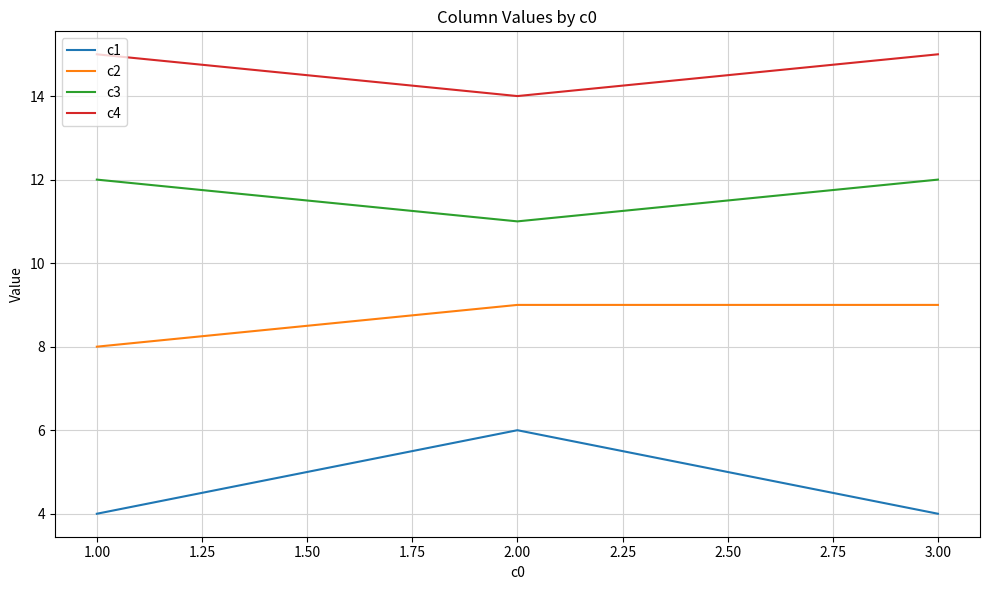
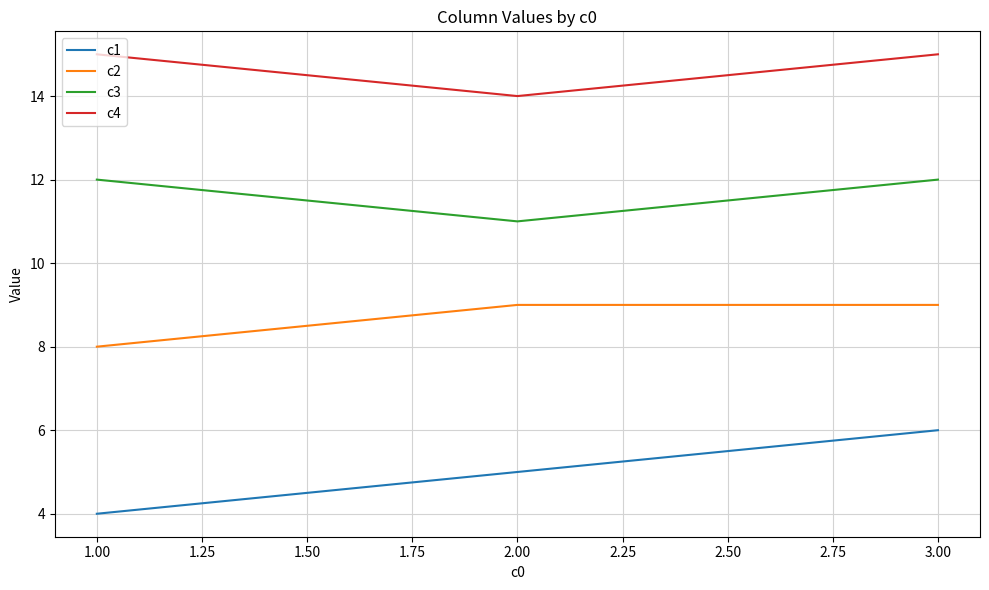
c1, 2.00: 6 -> 5
c1, 3.00: 4 -> 6
